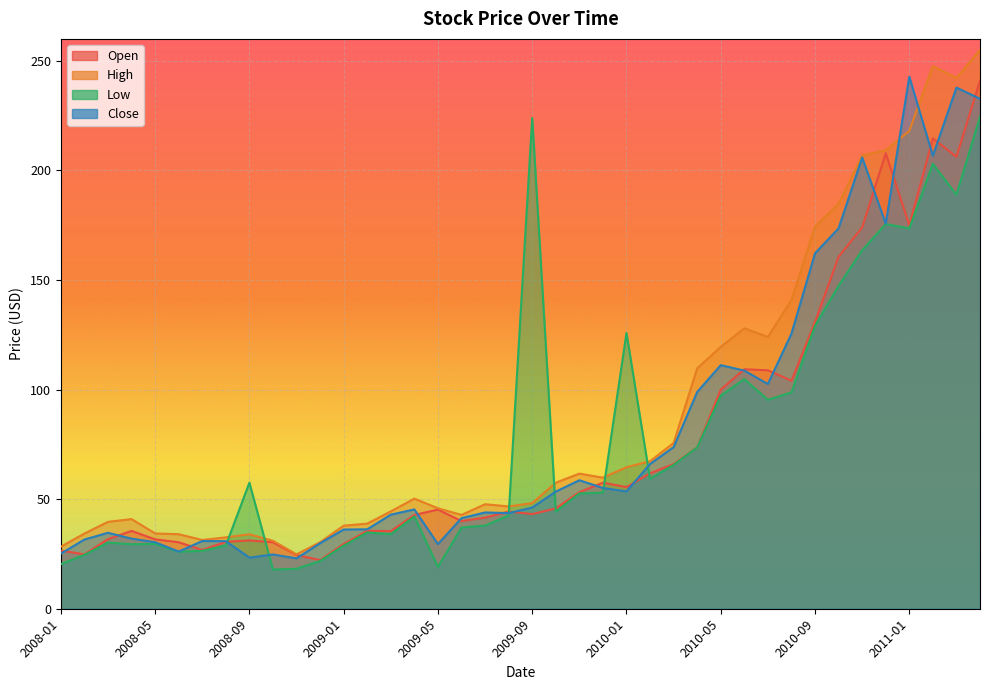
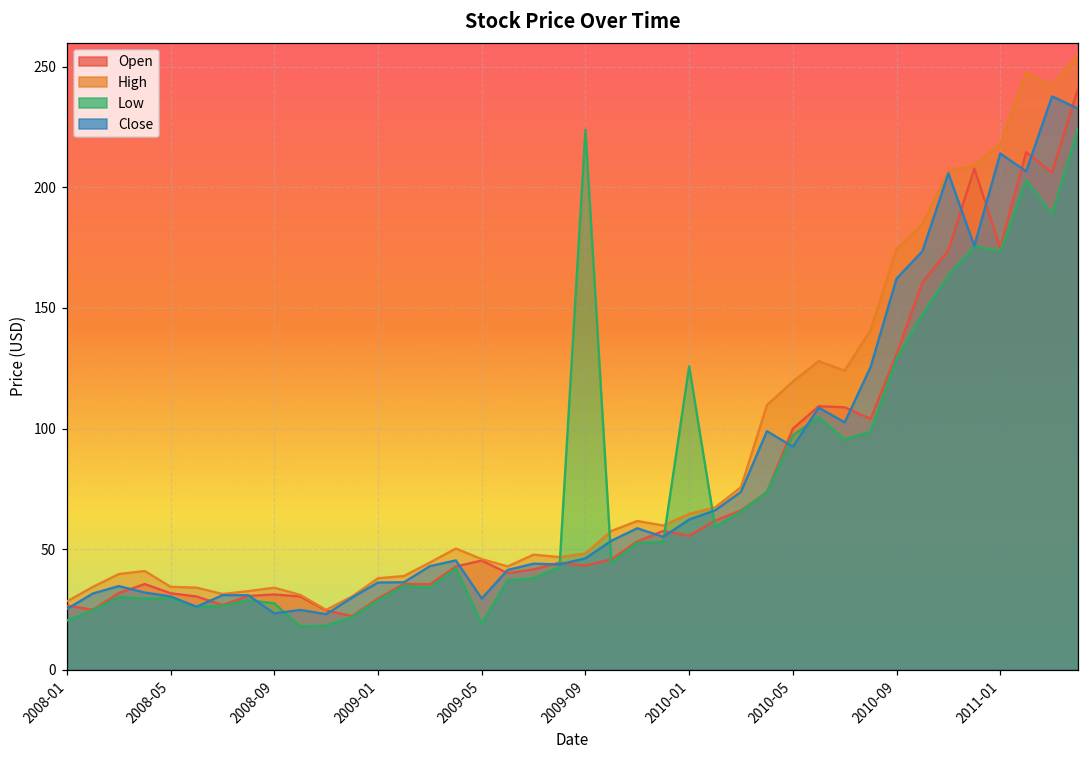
Low, 2008-09: 58 -> 27
Close, 2010-01: 54 -> 62
Close, 2010-05: 111 -> 92
Close, 2011-01: 243 -> 214
